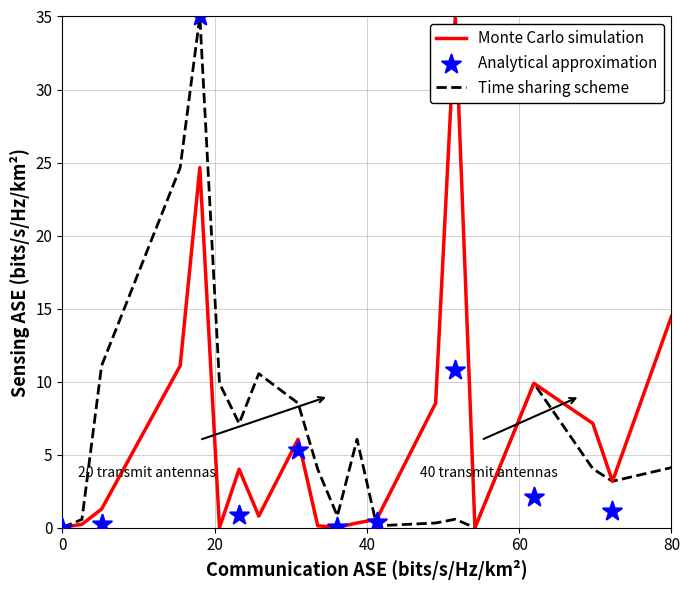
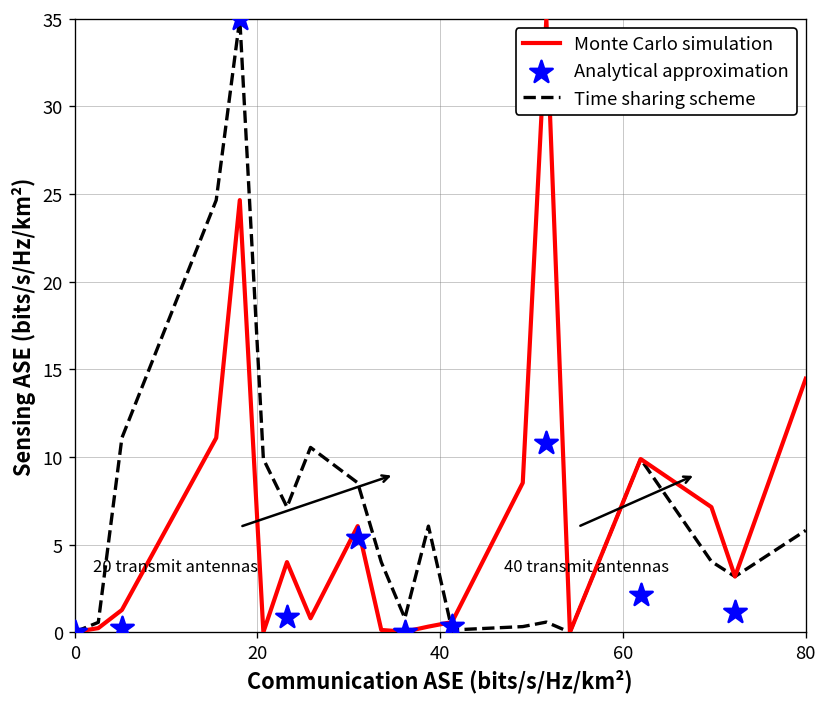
Time sharing scheme, 80: 4.1 -> 5.8
